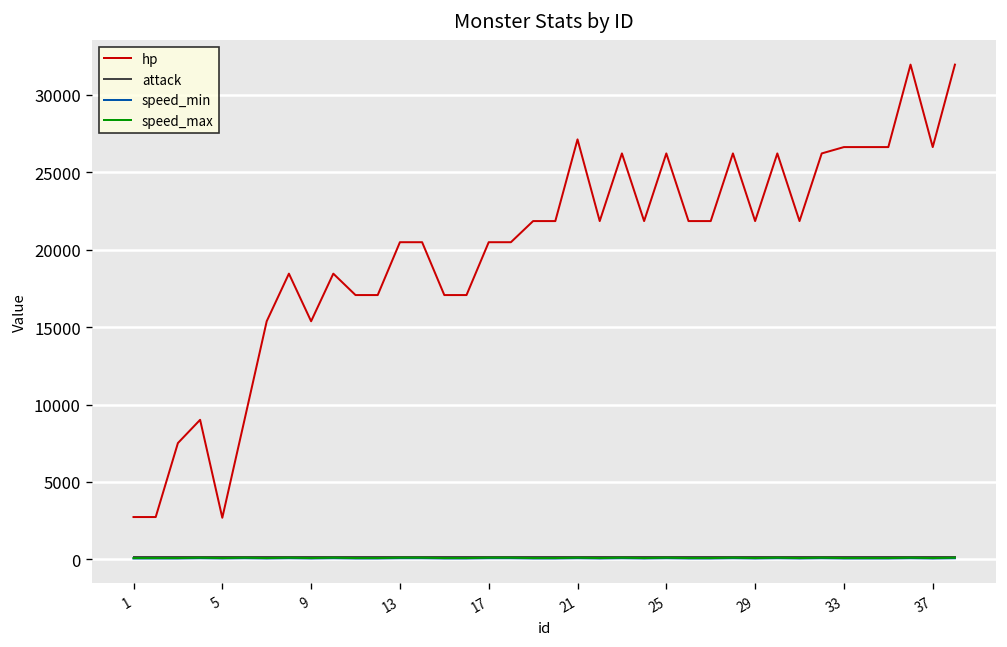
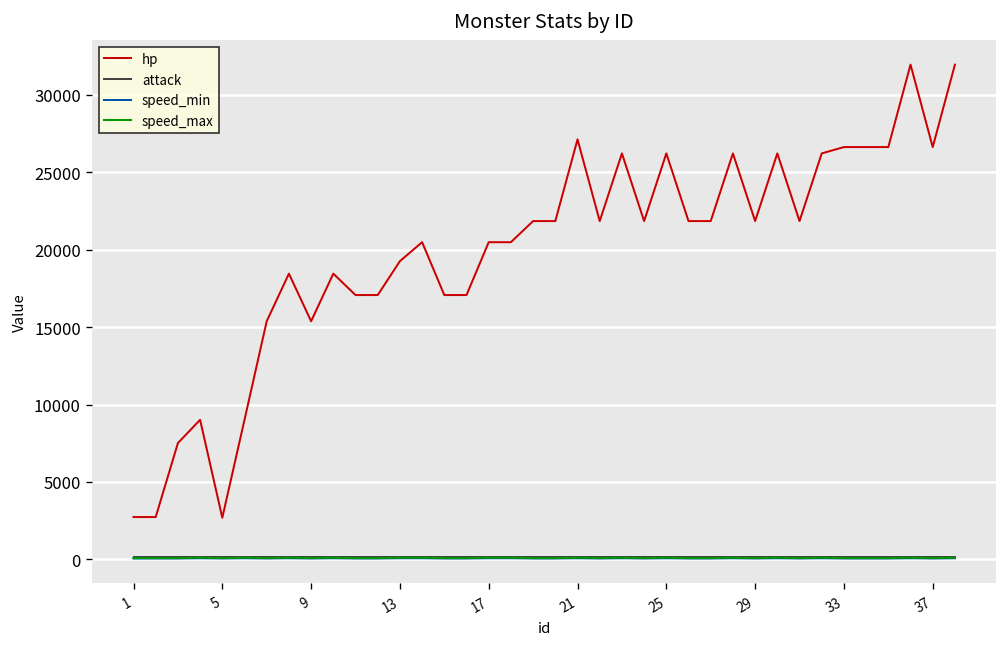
hp, 13: 20500 -> 19300
